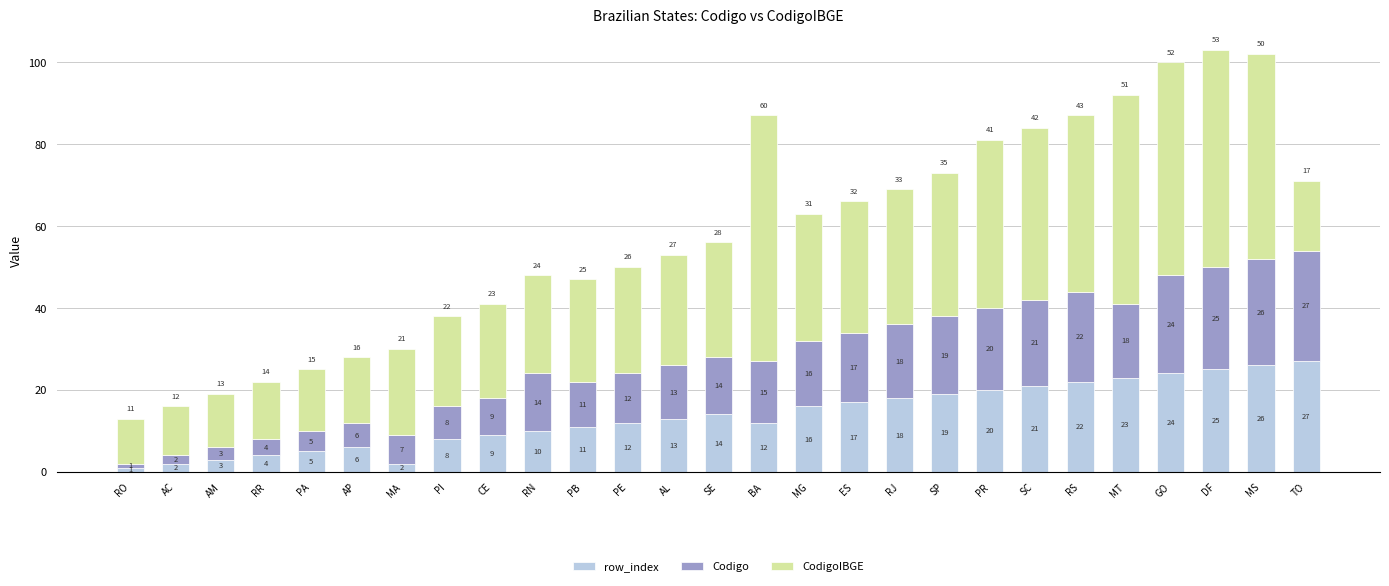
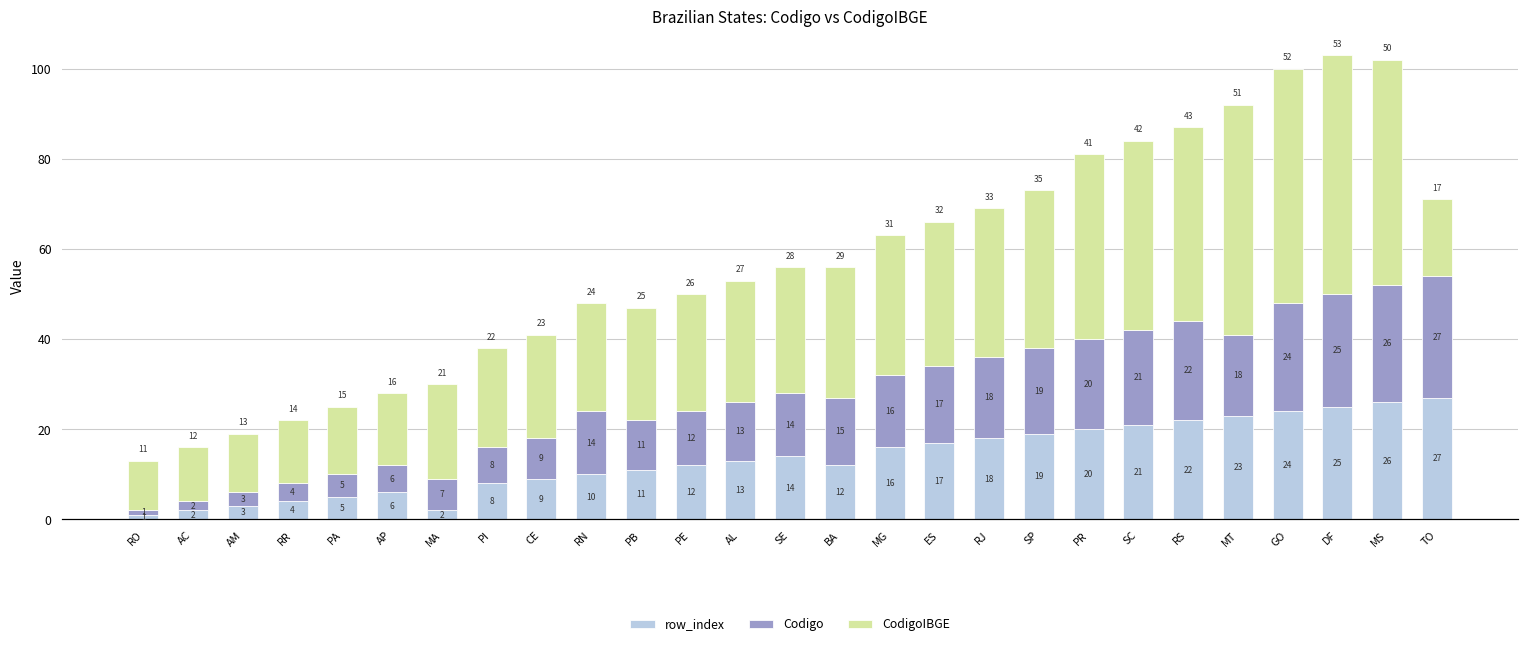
CodigoIBGE, BA: 60 -> 29
